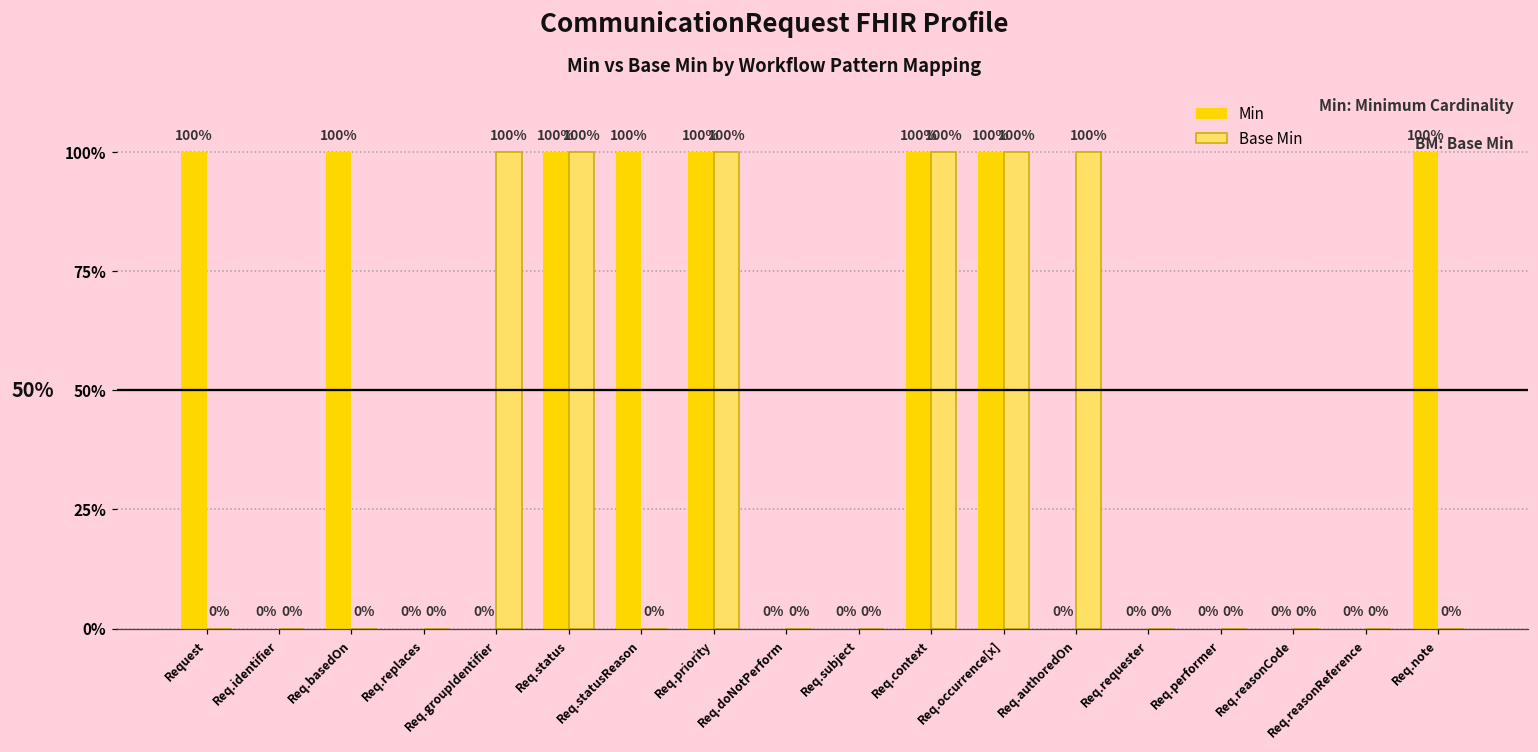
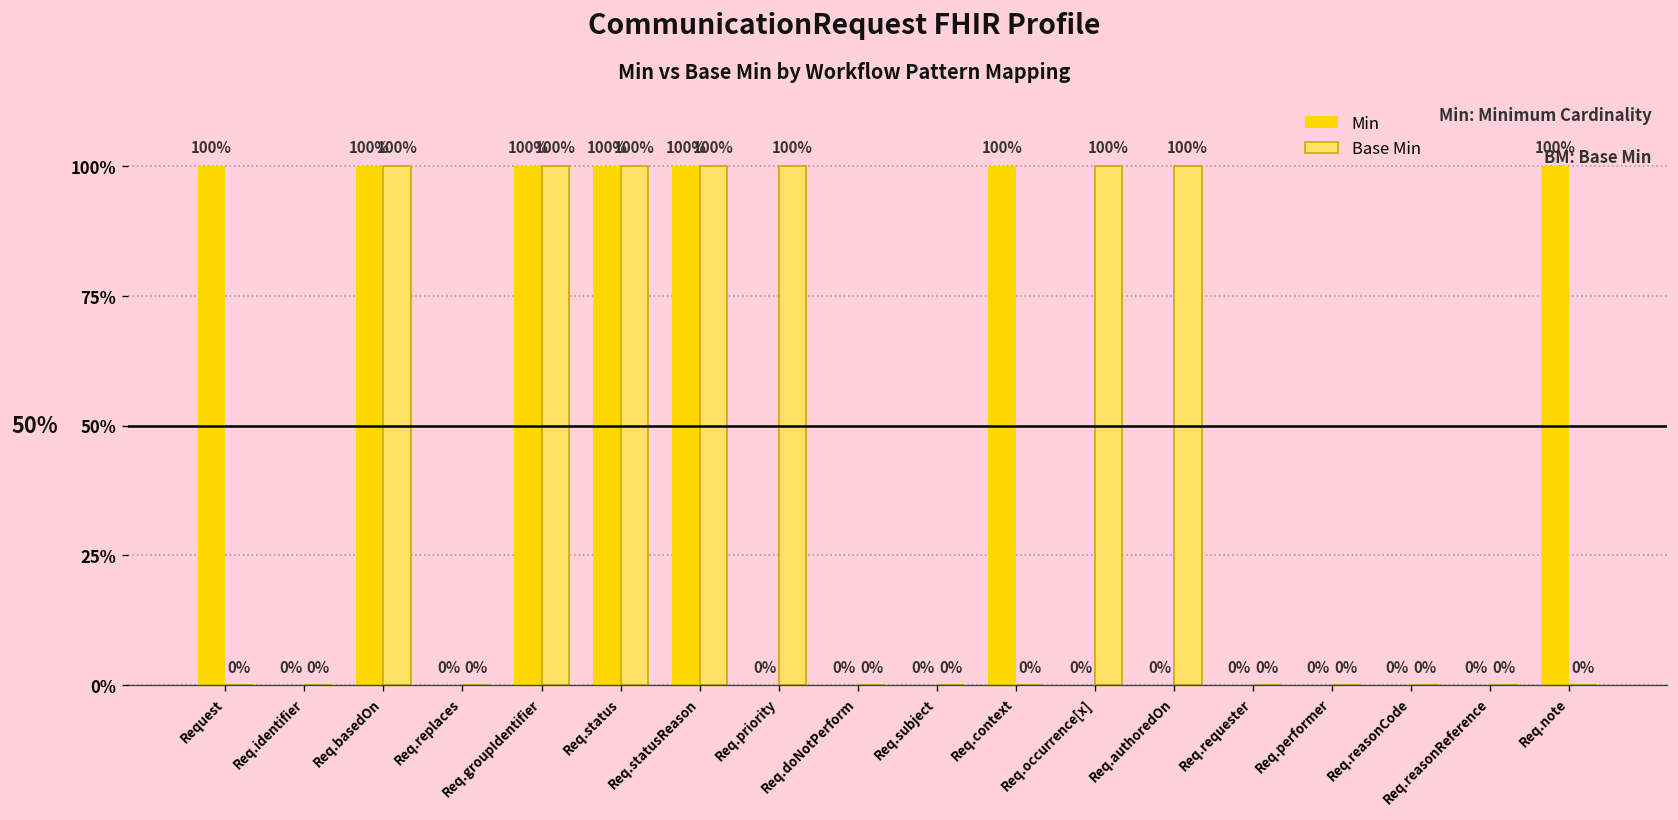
Base Min, Req.basedOn: 0% -> 100%
Min, Req.groupIdentifier: 0% -> 100%
Base Min, Req.statusReason: 0% -> 100%
Min, Req.priority: 100% -> 0%
Base Min, Req.context: 100% -> 0%
Min, Req.occurrence[x]: 100% -> 0%
